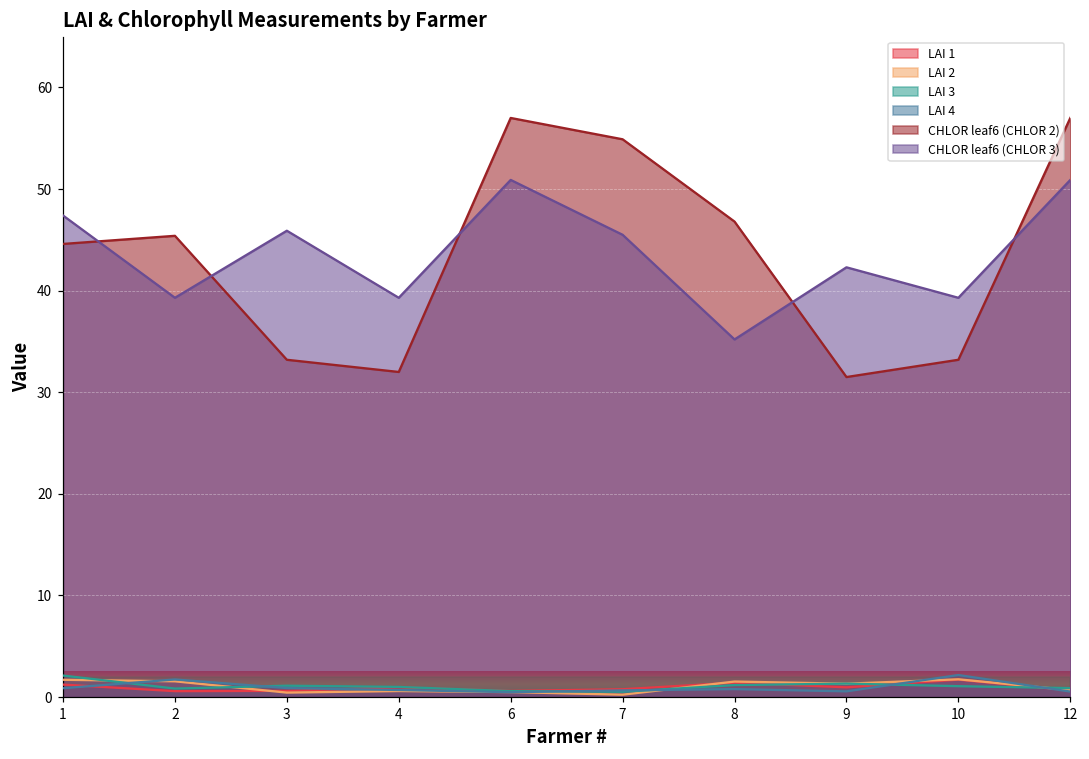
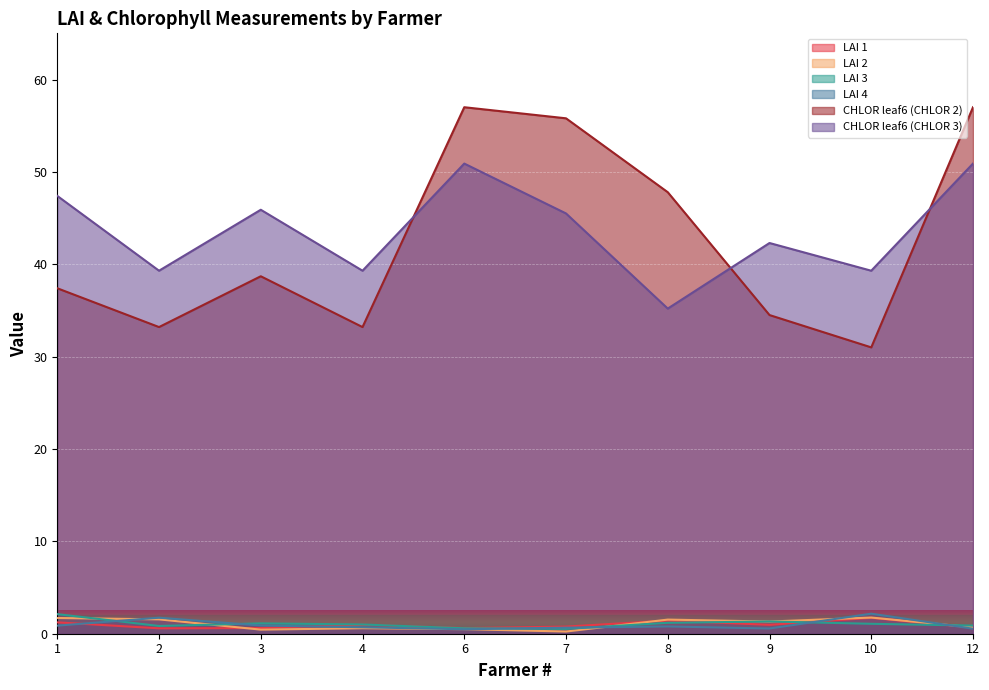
CHLOR leaf6 (CHLOR 2), 1: 45 -> 37
CHLOR leaf6 (CHLOR 2), 2: 45 -> 33
CHLOR leaf6 (CHLOR 2), 3: 33 -> 39
CHLOR leaf6 (CHLOR 2), 4: 32 -> 33
CHLOR leaf6 (CHLOR 2), 7: 55 -> 56
CHLOR leaf6 (CHLOR 2), 8: 47 -> 48
CHLOR leaf6 (CHLOR 2), 9: 32 -> 35
CHLOR leaf6 (CHLOR 2), 10: 33 -> 31
